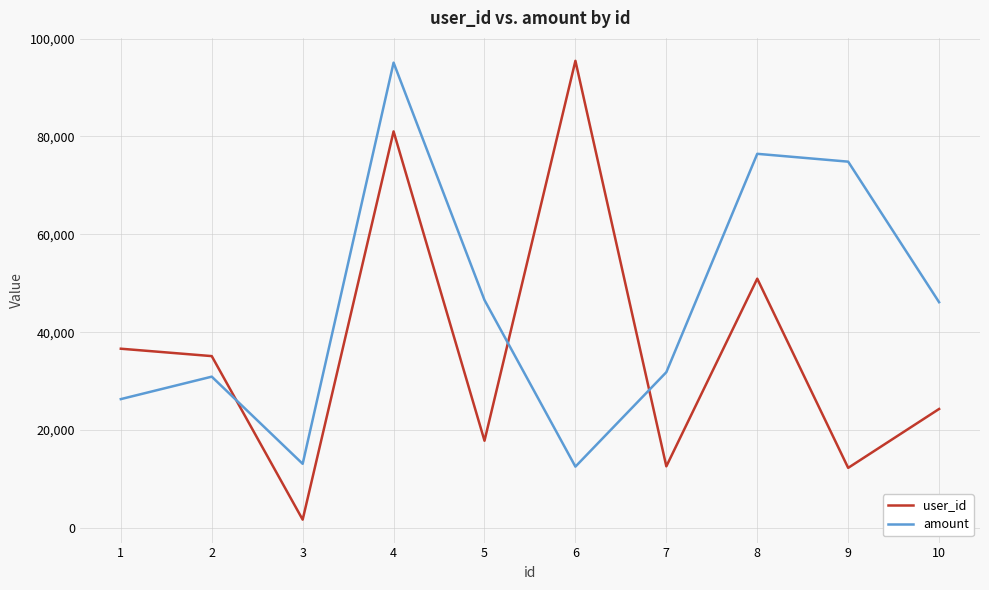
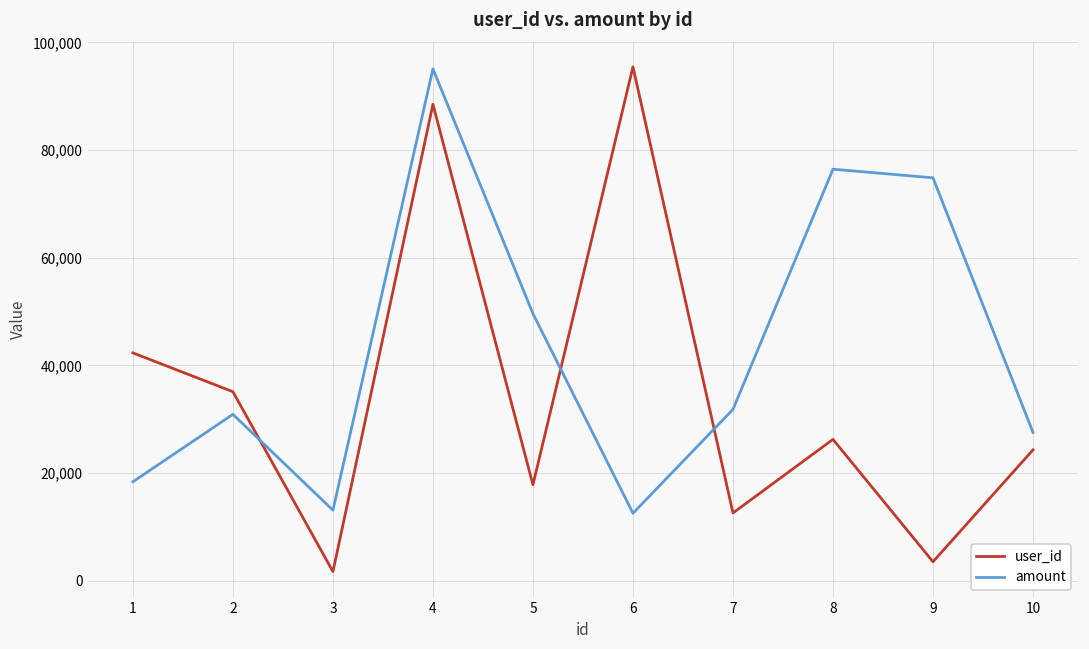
user_id, 1: 37,000 -> 42,000
amount, 1: 26,000 -> 18,000
user_id, 4: 81,000 -> 89,000
amount, 5: 47,000 -> 50,000
user_id, 8: 51,000 -> 26,000
user_id, 9: 12,000 -> 4,000
amount, 10: 46,000 -> 28,000
